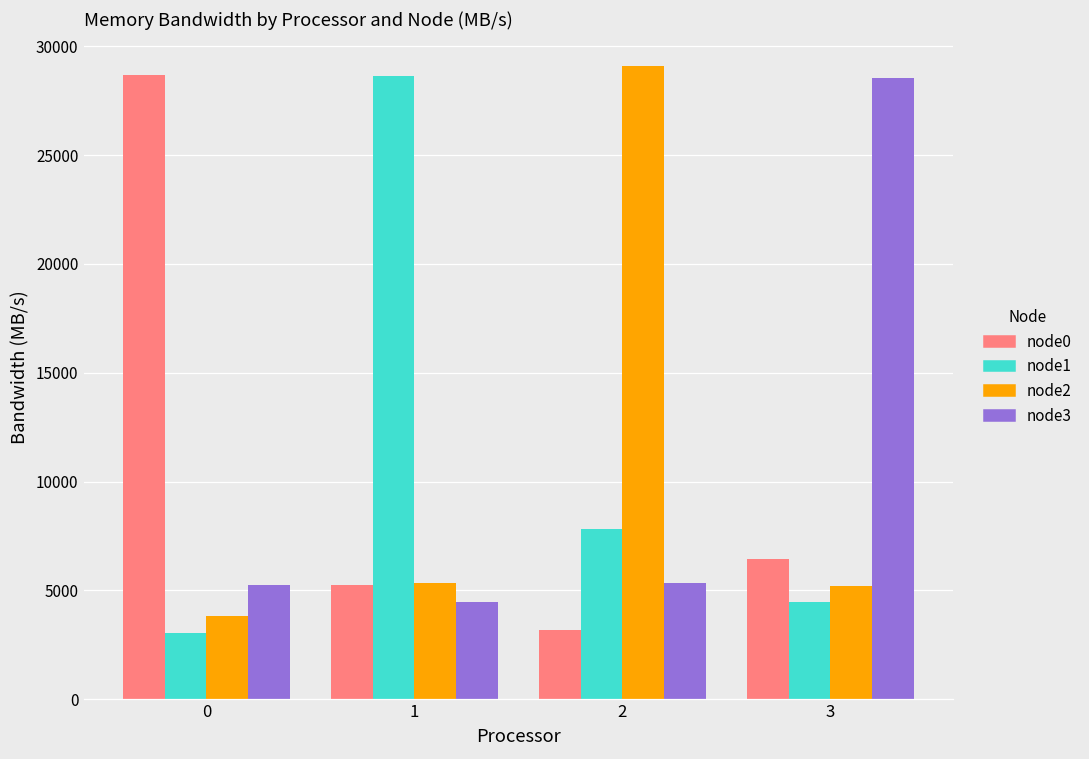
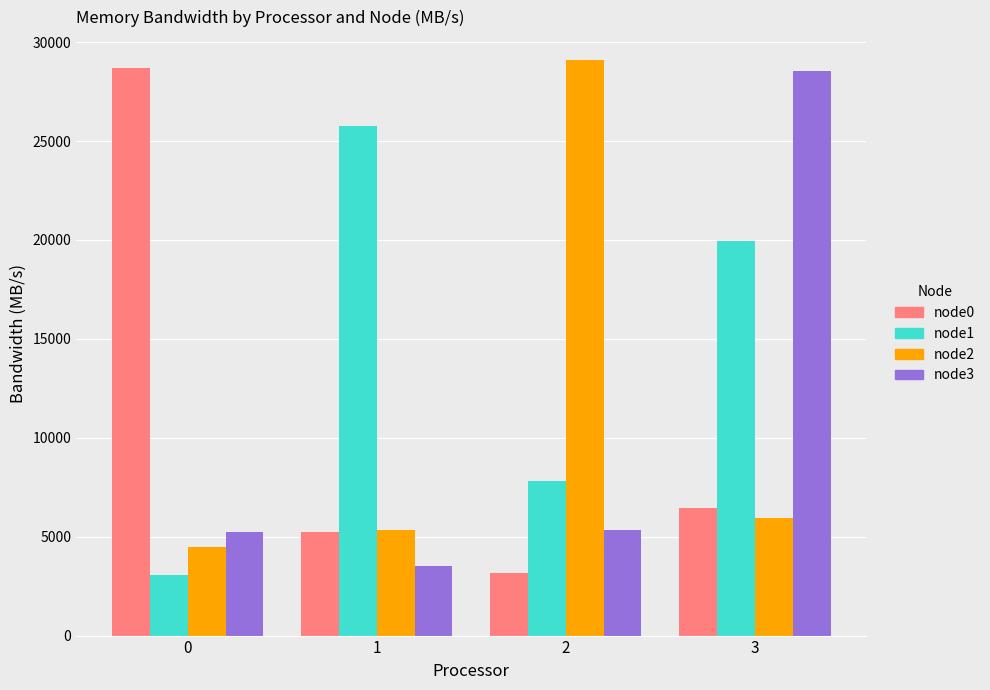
node2, 0: 3800 -> 4500
node1, 1: 28700 -> 25800
node3, 1: 4500 -> 3500
node1, 3: 4400 -> 19900
node2, 3: 5200 -> 5900
